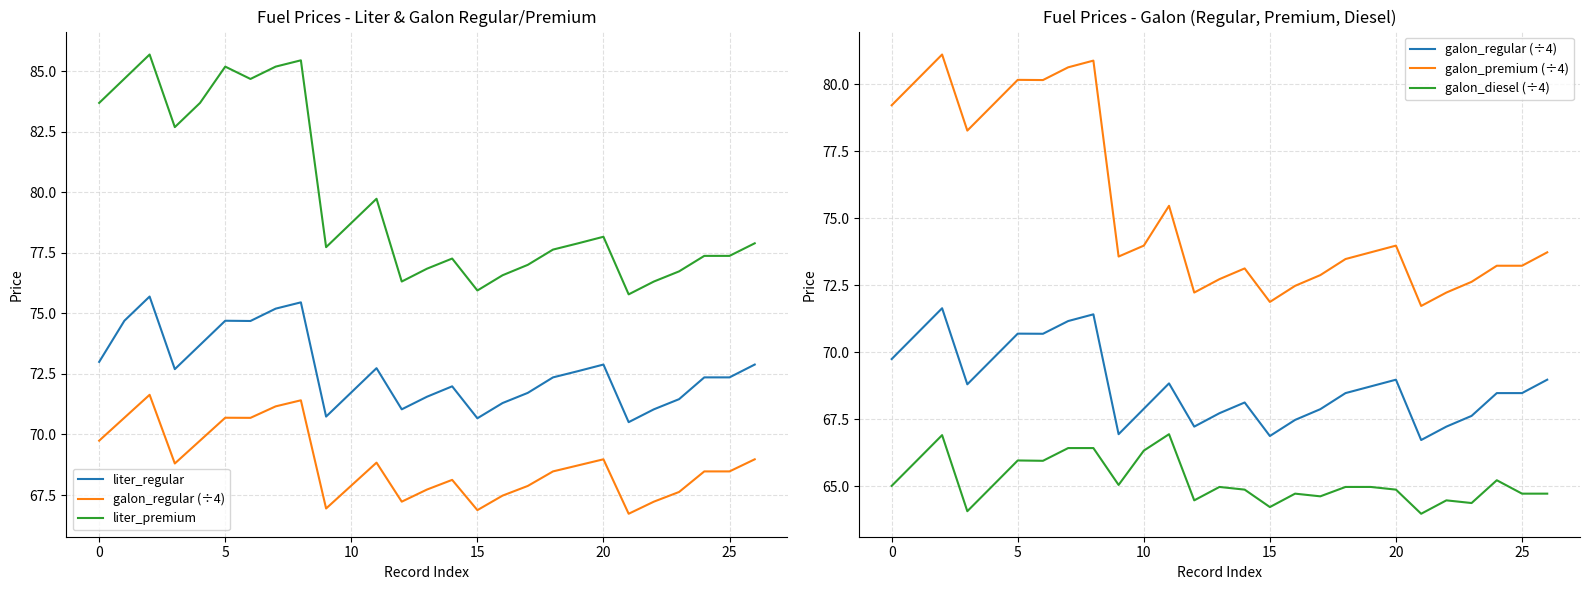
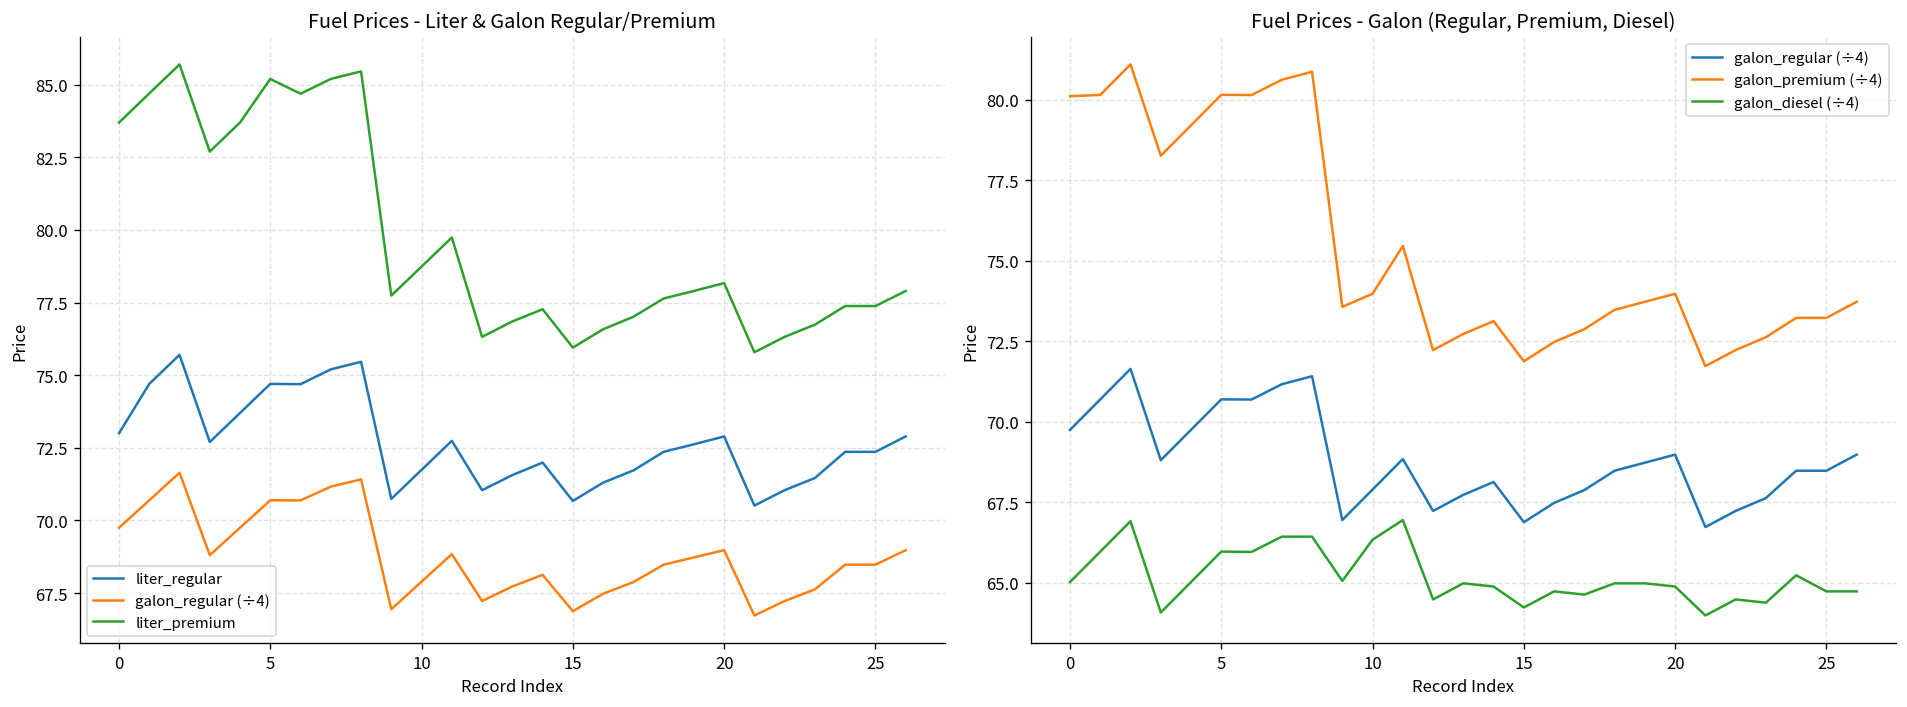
Fuel Prices - Galon (Regular, Premium, Diesel), galon_premium (÷4), 0: 79.2 -> 80.1
